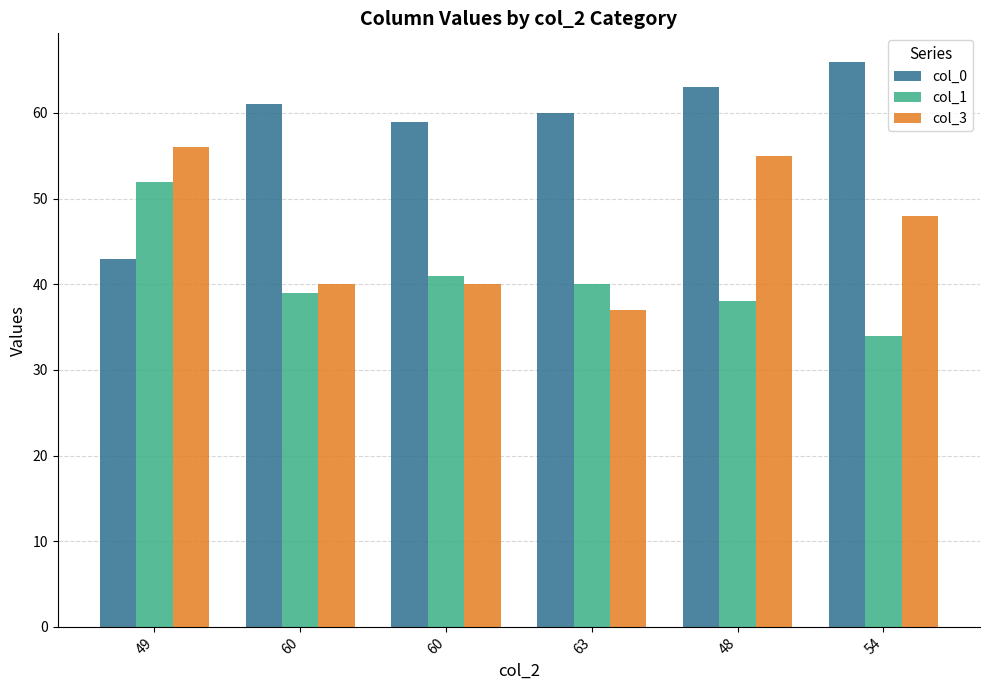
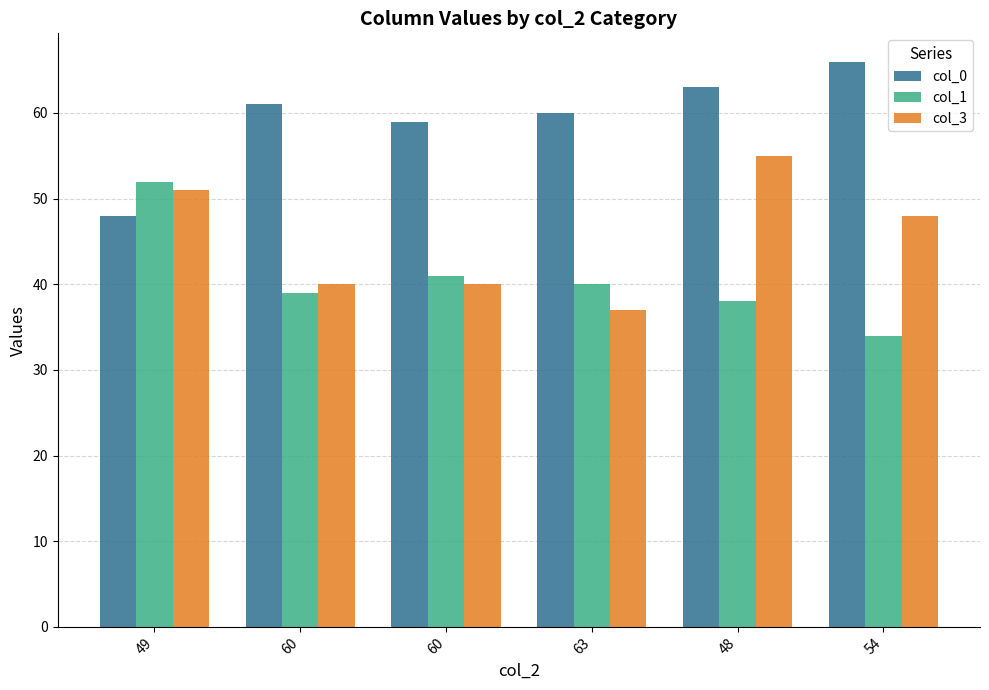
col_0, 49: 43 -> 48
col_3, 49: 56 -> 51
